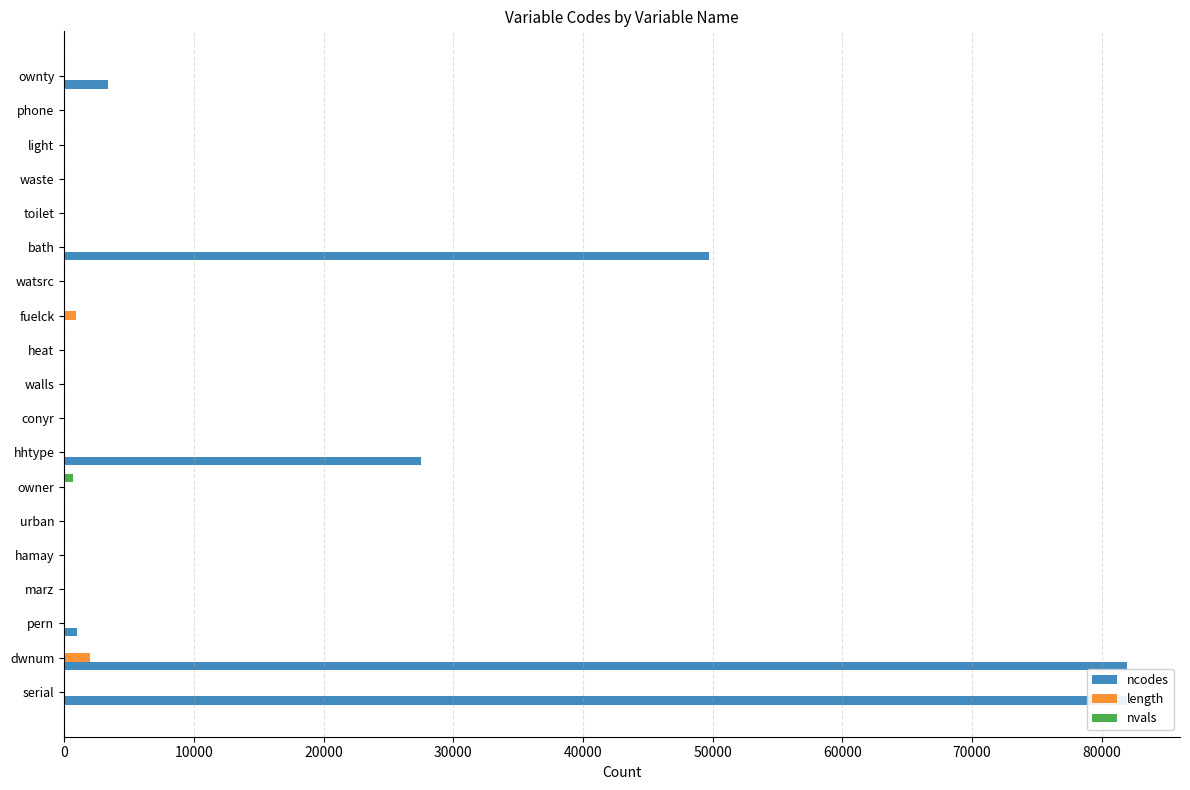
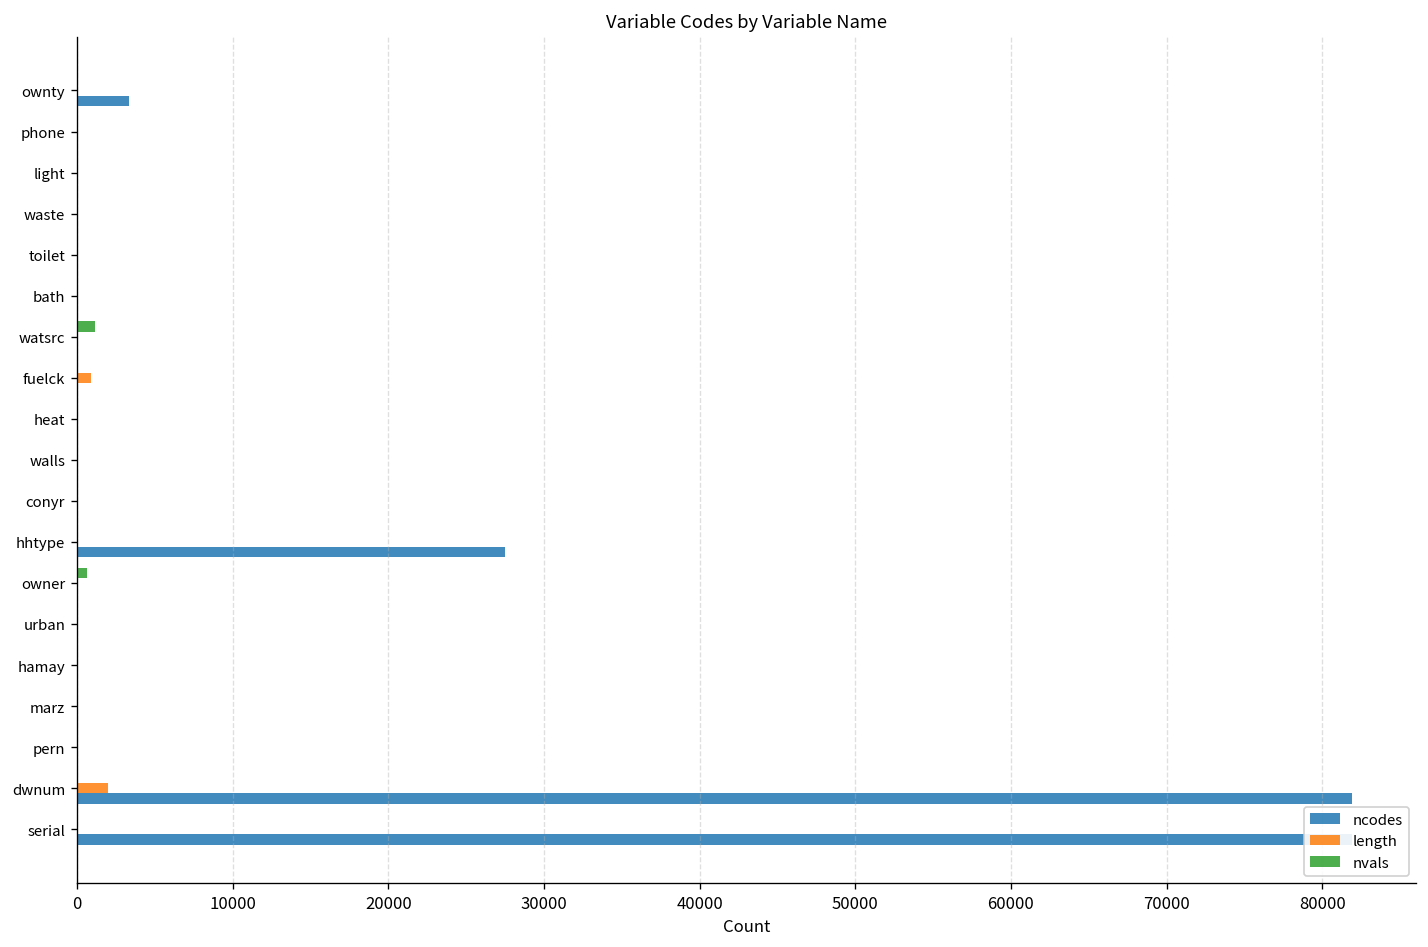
ncodes, bath: 49700 -> 0
nvals, watsrc: 0 -> 1200
ncodes, pern: 1000 -> 0
